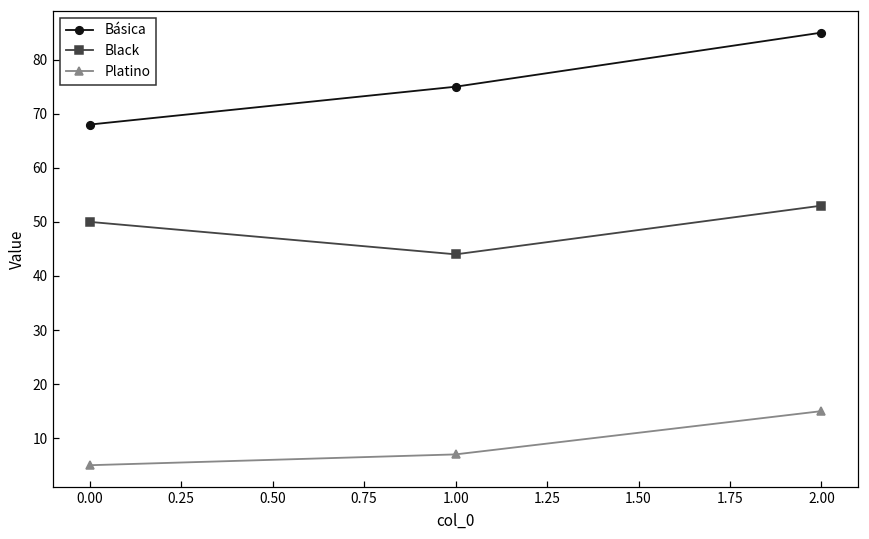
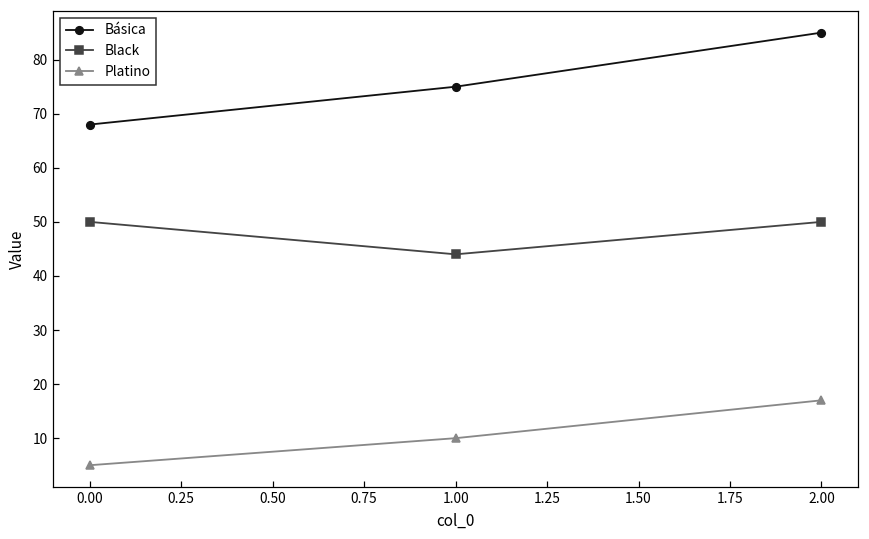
Platino, 1.00: 7 -> 10
Black, 2.00: 53 -> 50
Platino, 2.00: 15 -> 17
